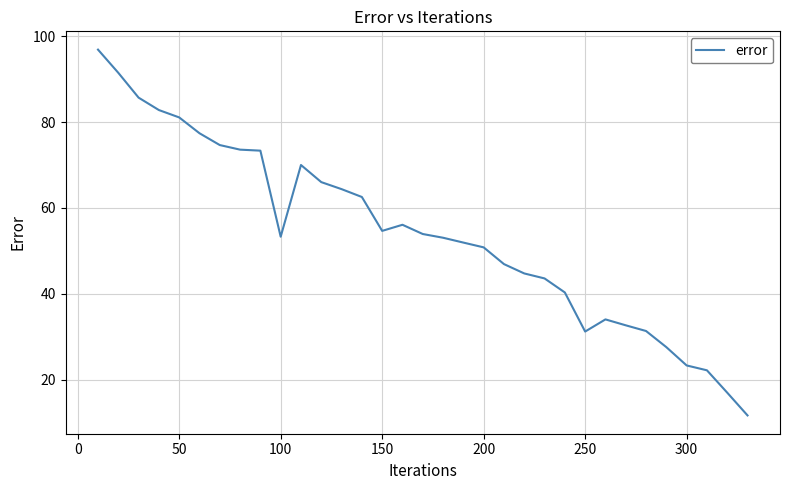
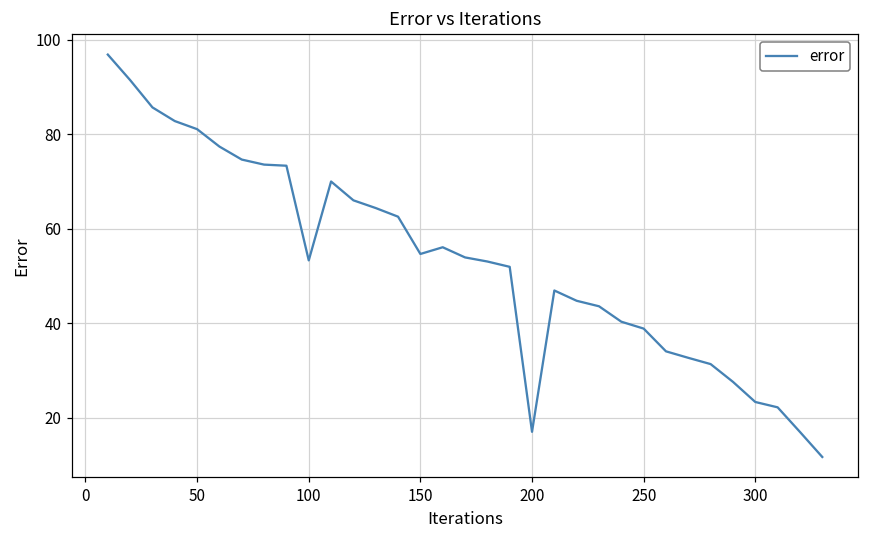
200: 51 -> 17
250: 31 -> 39
